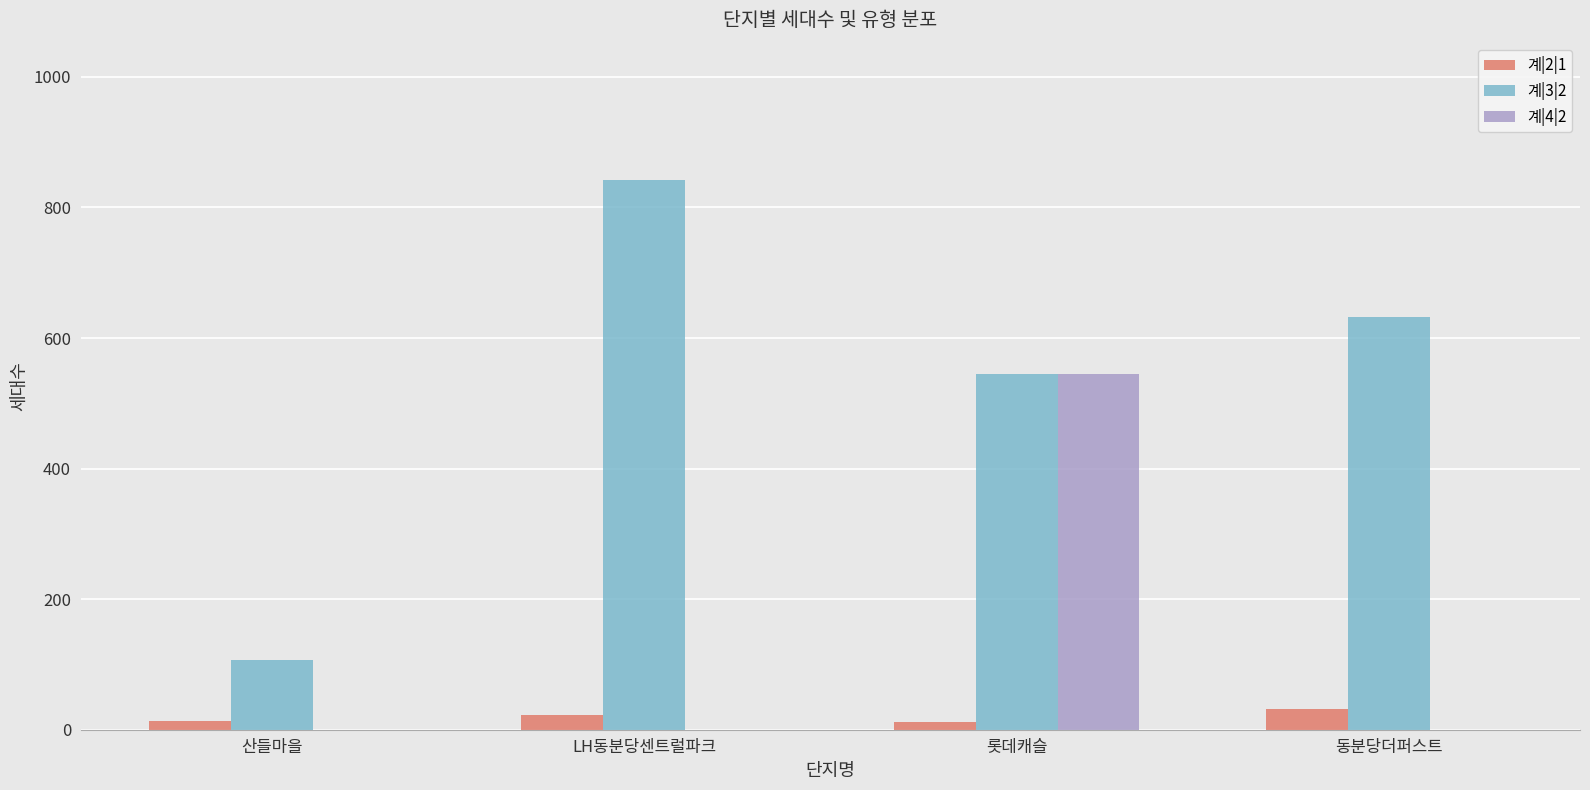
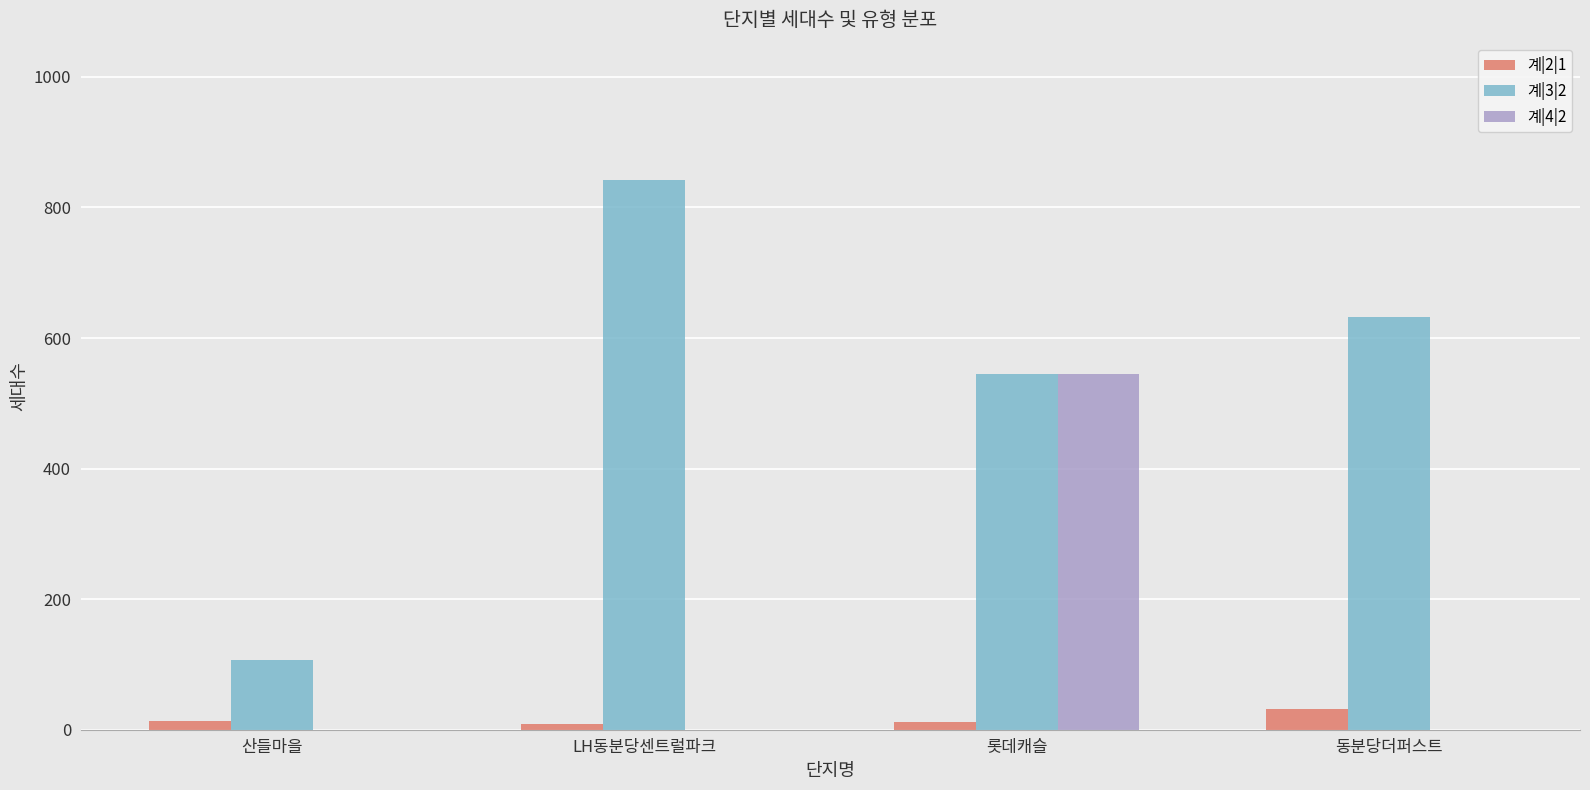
계|2|1, LH동분당센트럴파크: 20 -> 10
